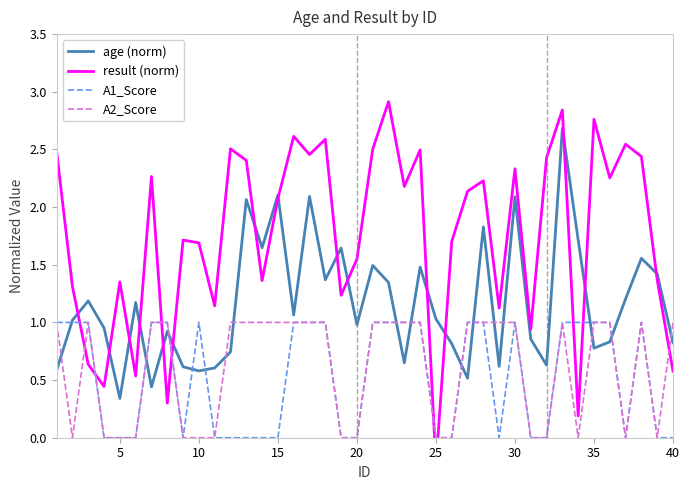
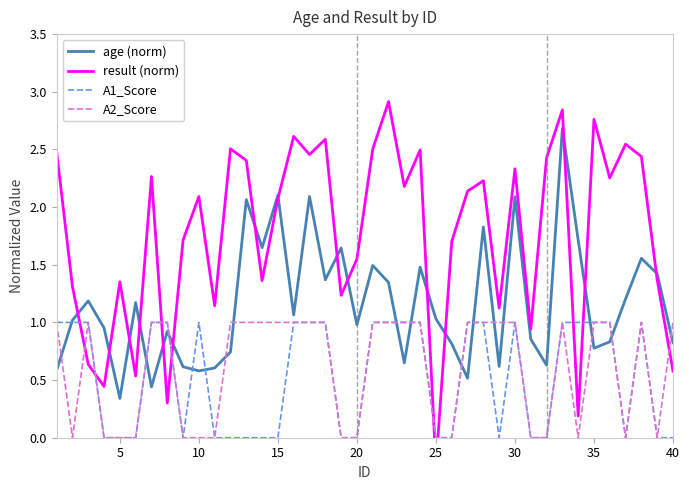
result (norm), 10: 1.69 -> 2.09
